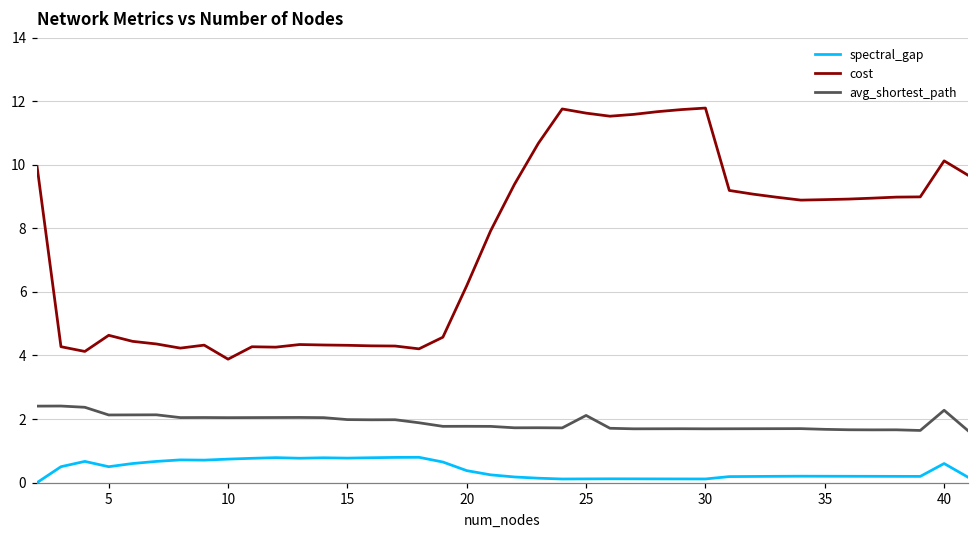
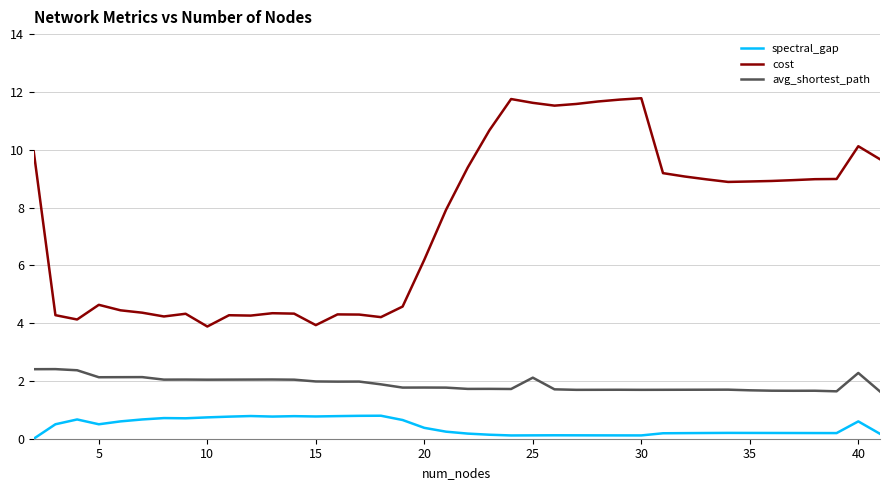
cost, 15: 4.3 -> 3.9
